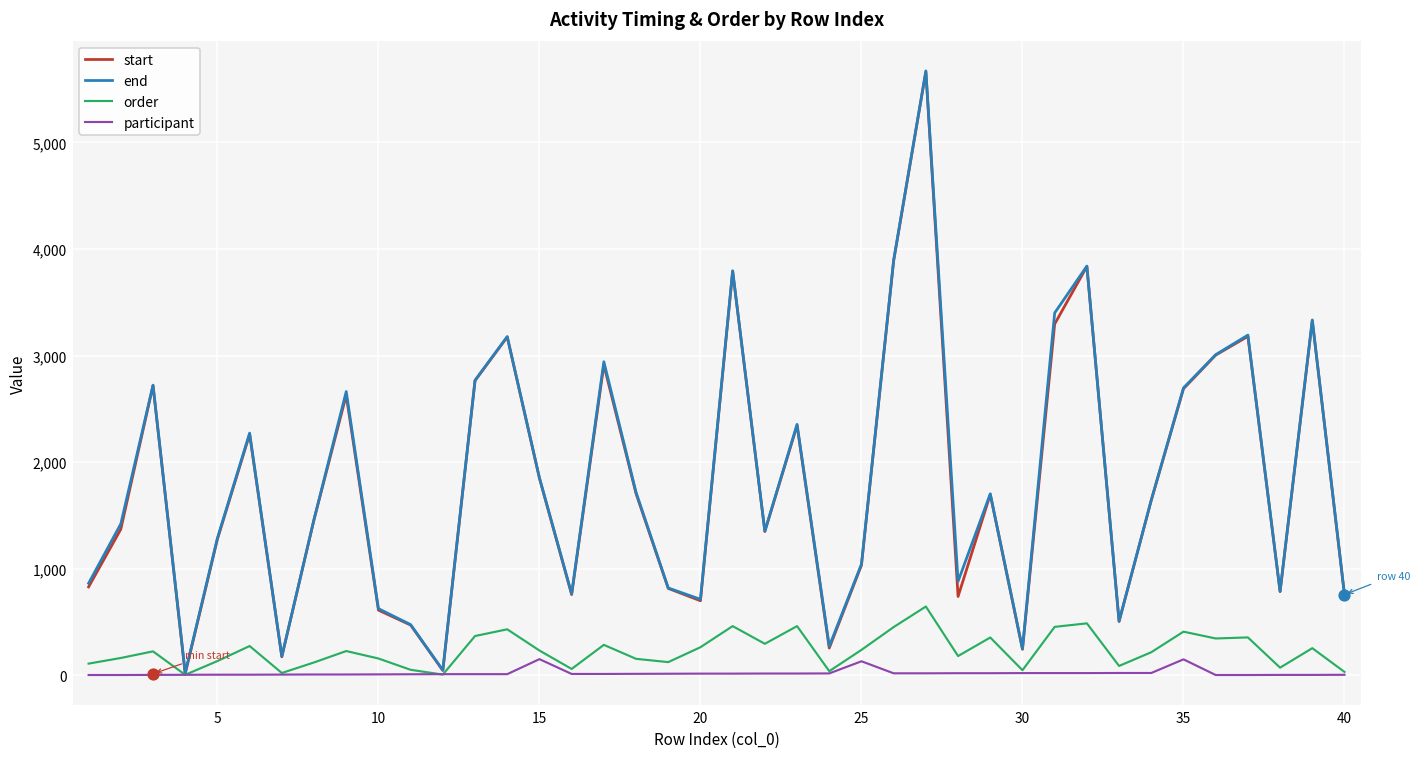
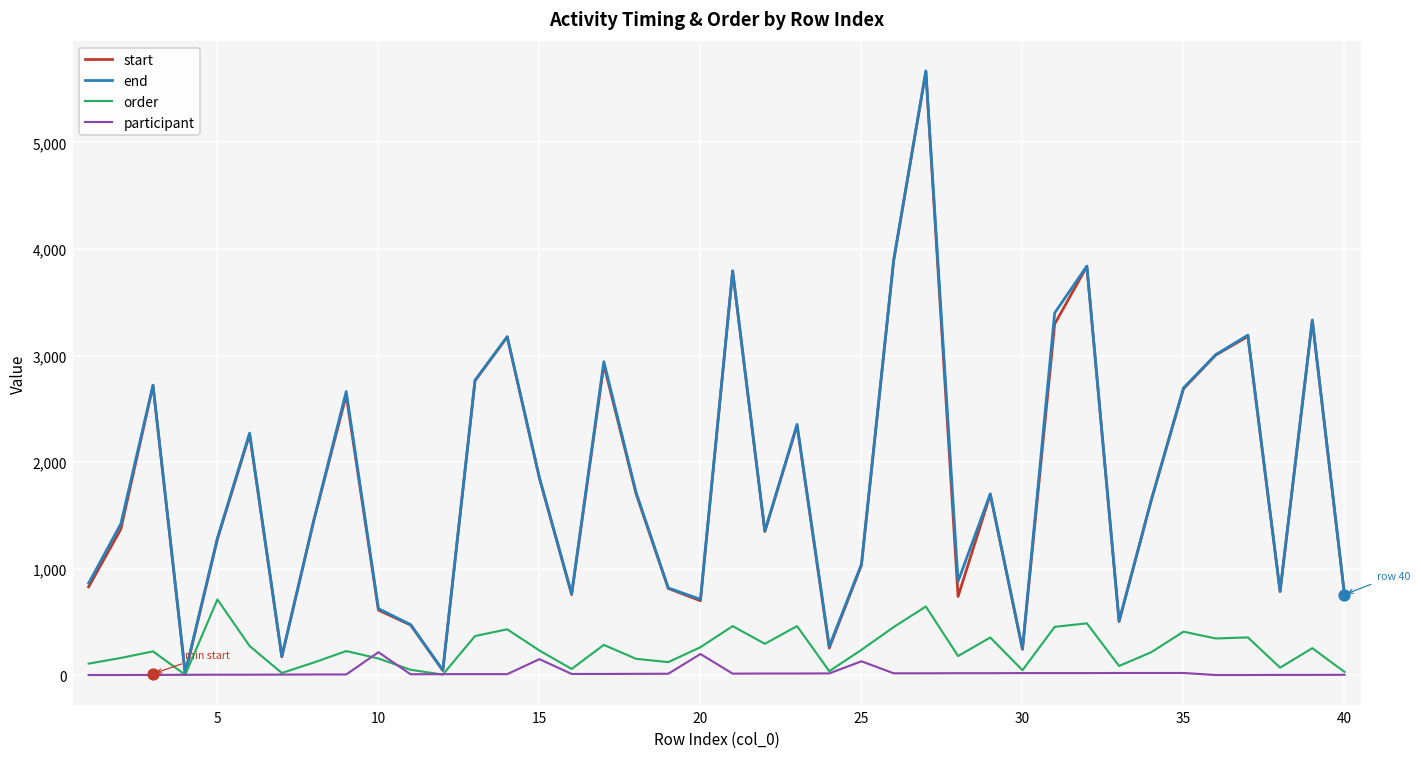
order, 5: 100 -> 700
participant, 10: 0 -> 200
participant, 20: 0 -> 200
participant, 35: 100 -> 0
